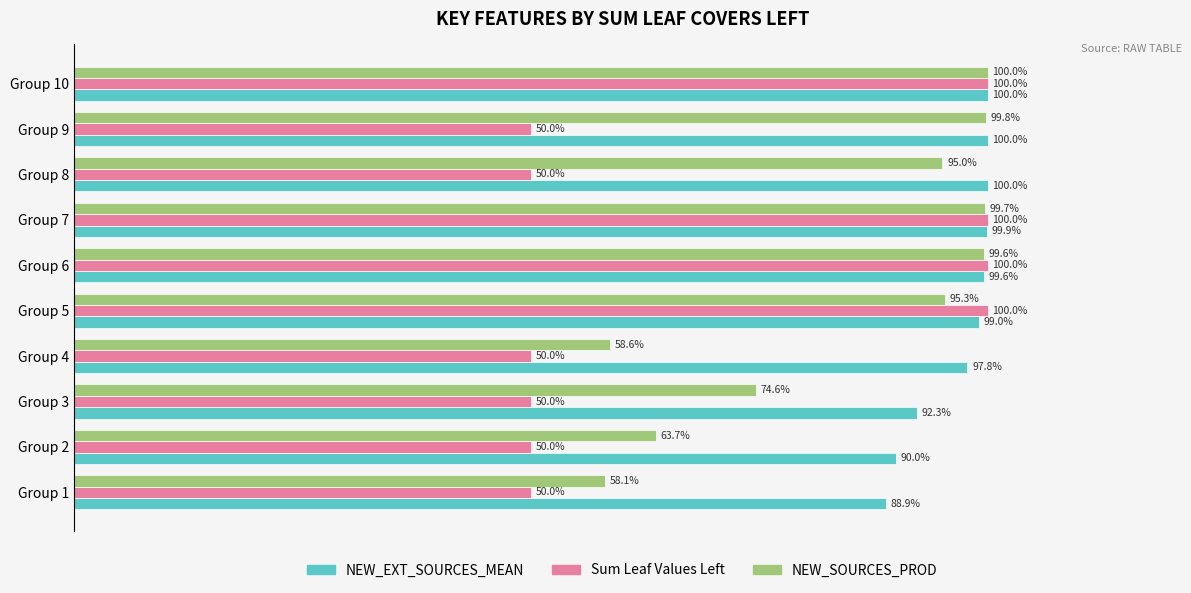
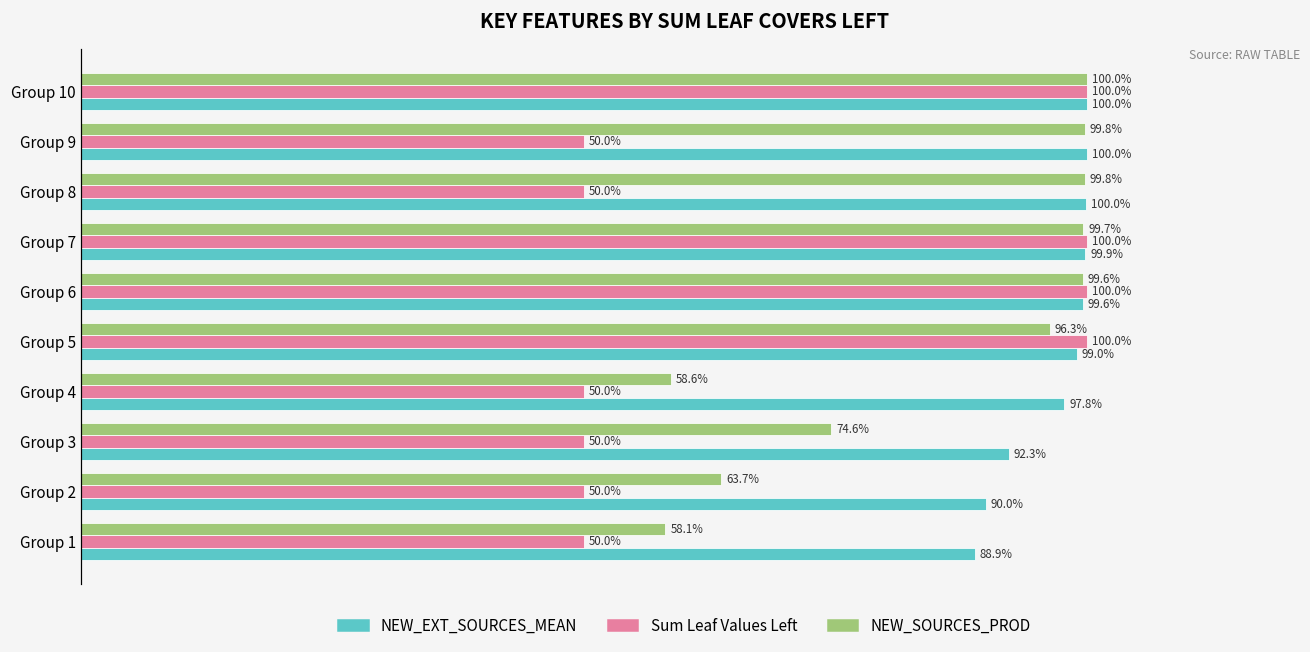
NEW_SOURCES_PROD, Group 8: 95.0% -> 99.8%
NEW_SOURCES_PROD, Group 5: 95.3% -> 96.3%
